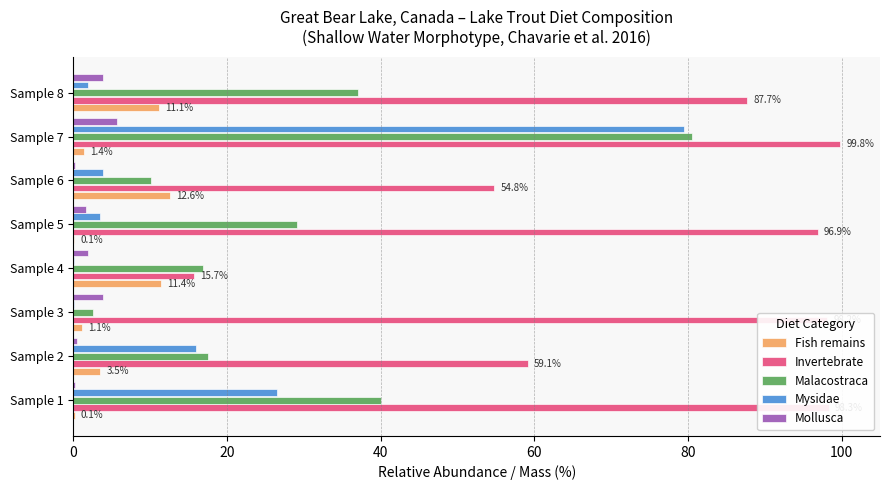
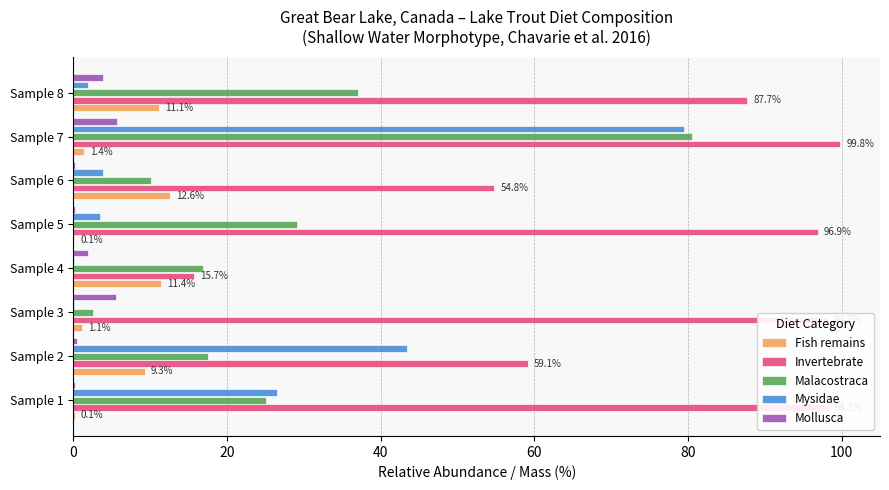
Mollusca, Sample 5: 2 -> 0
Mollusca, Sample 3: 4 -> 6
Mysidae, Sample 2: 16 -> 43
Fish remains, Sample 2: 3.5% -> 9.3%
Malacostraca, Sample 1: 40 -> 25
